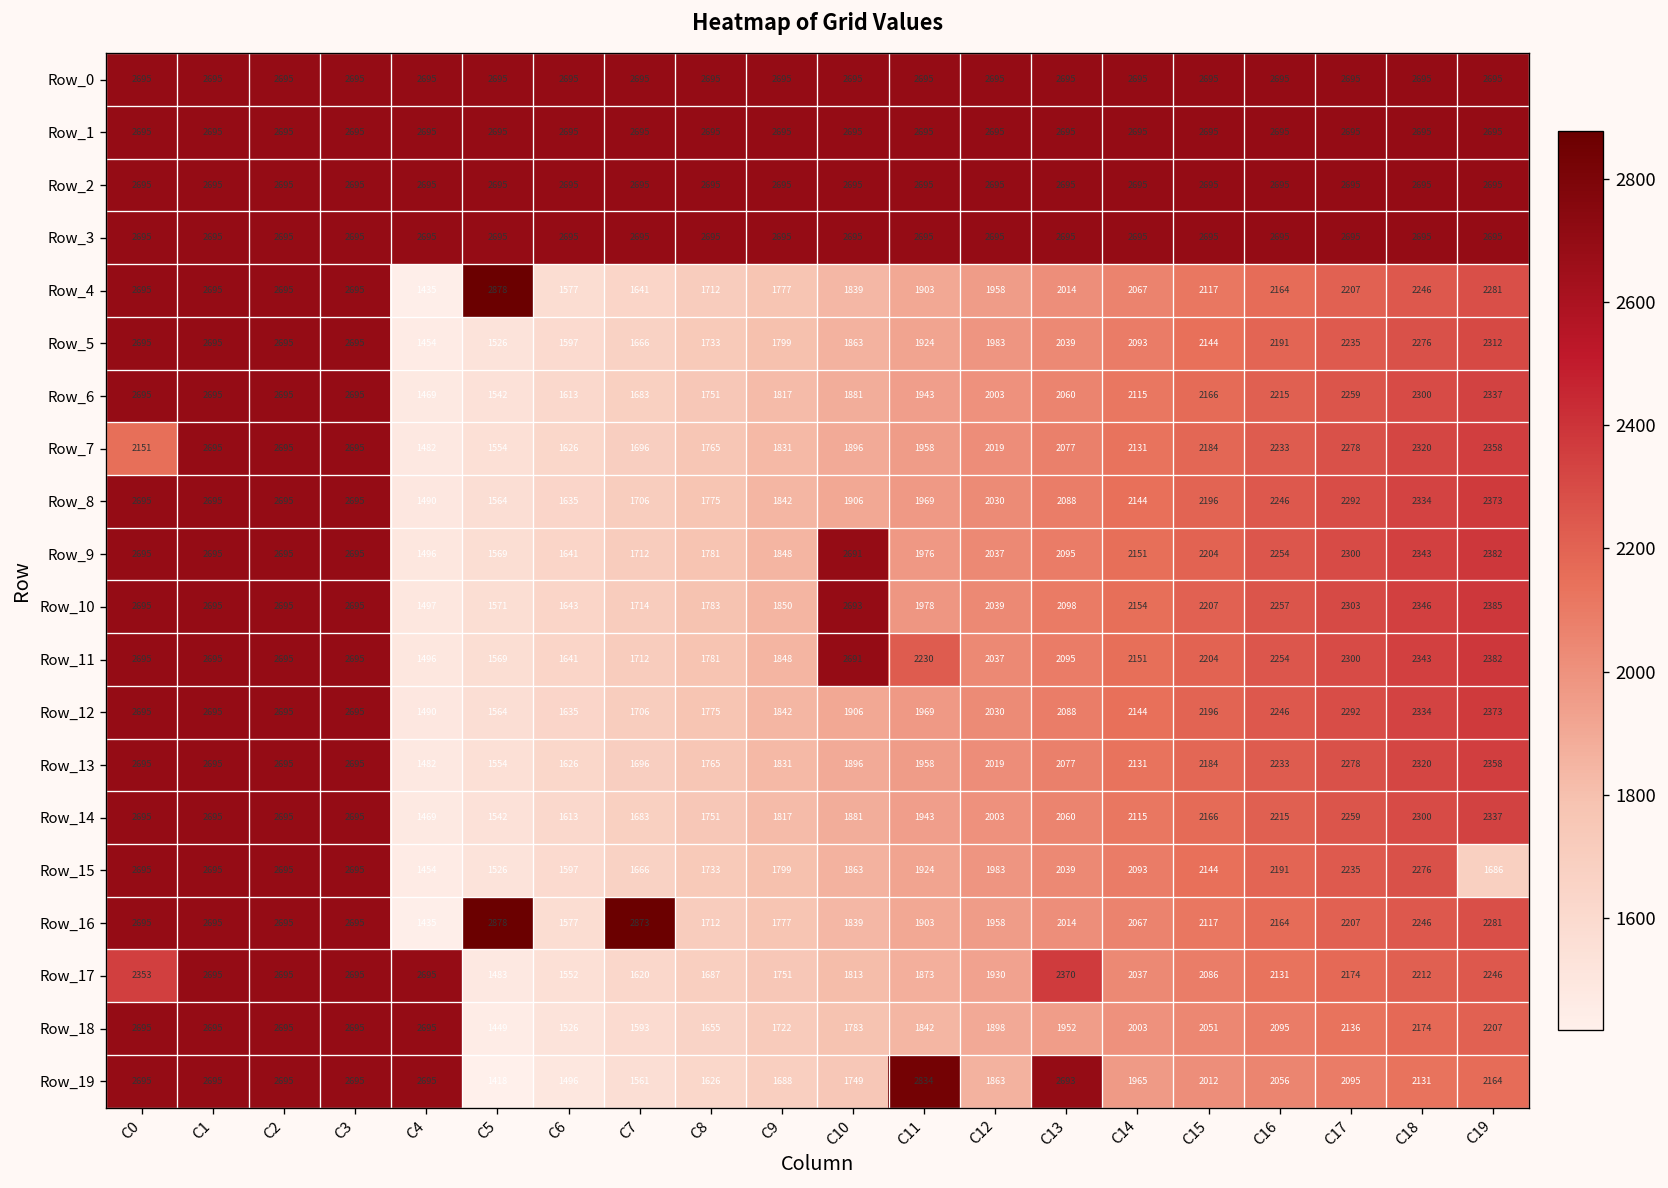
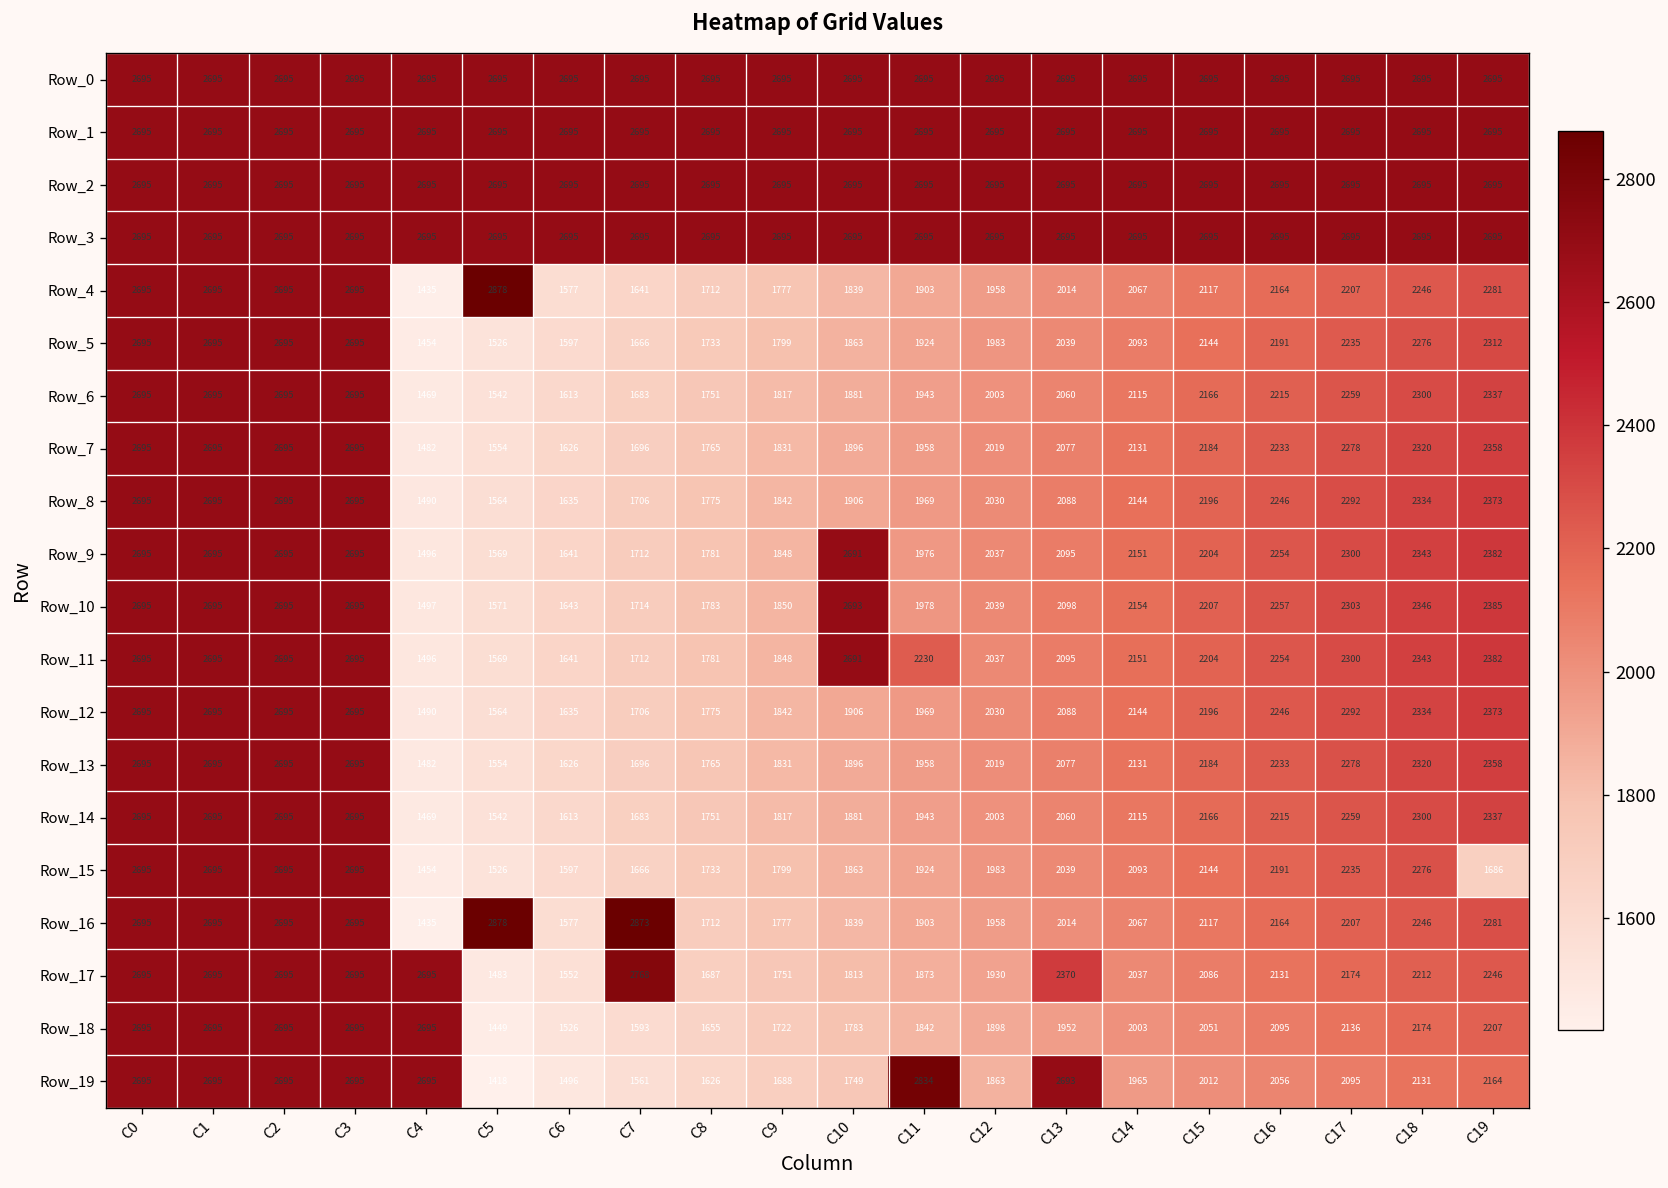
Row_7, C0: 2151 -> 2695
Row_17, C0: 2353 -> 2695
Row_17, C7: 1620 -> 2768
